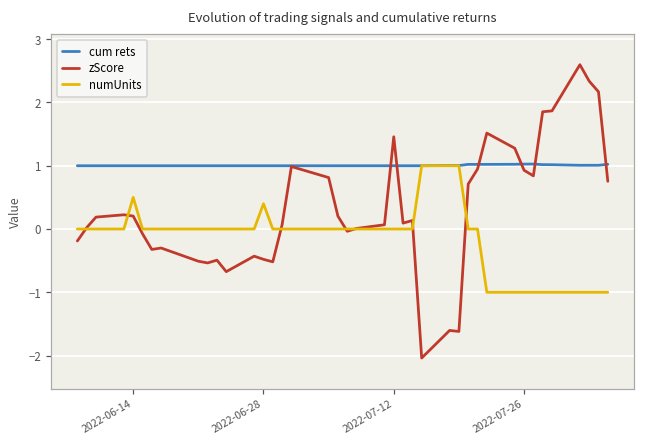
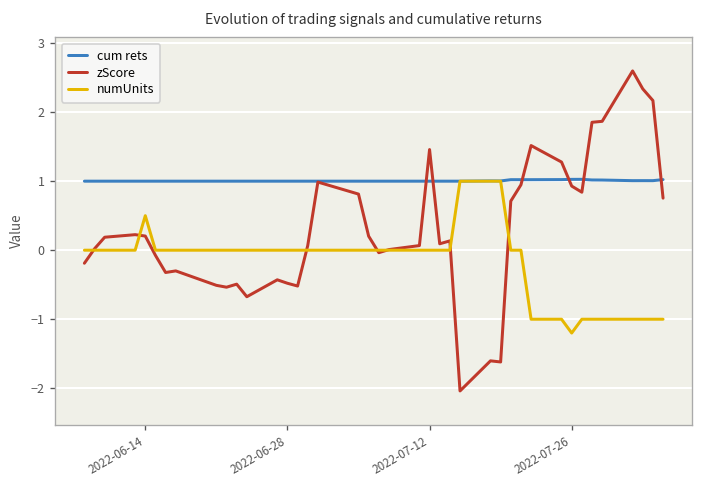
numUnits, 2022-06-28: 0.4 -> 0.0
numUnits, 2022-07-26: -1.0 -> -1.2
